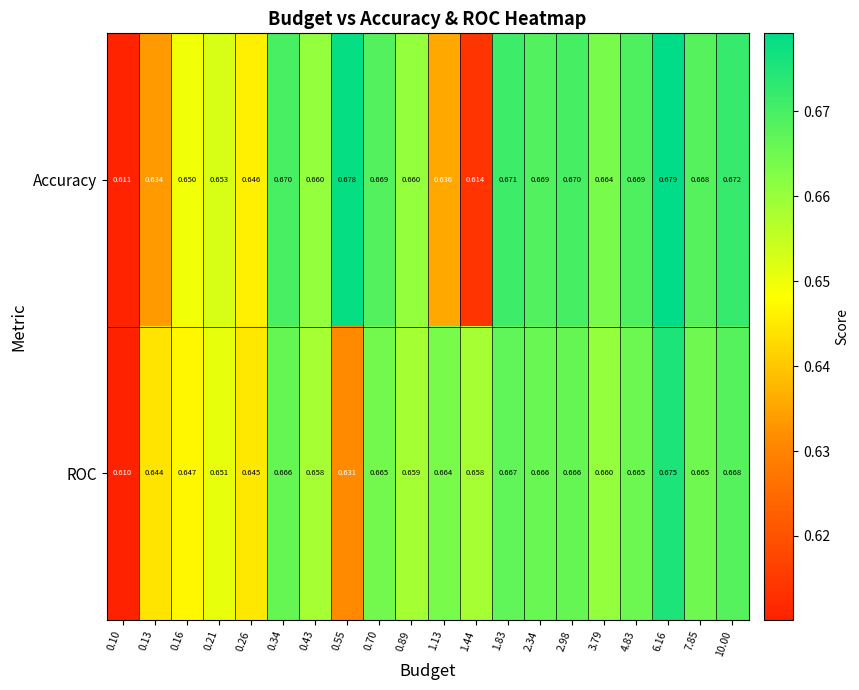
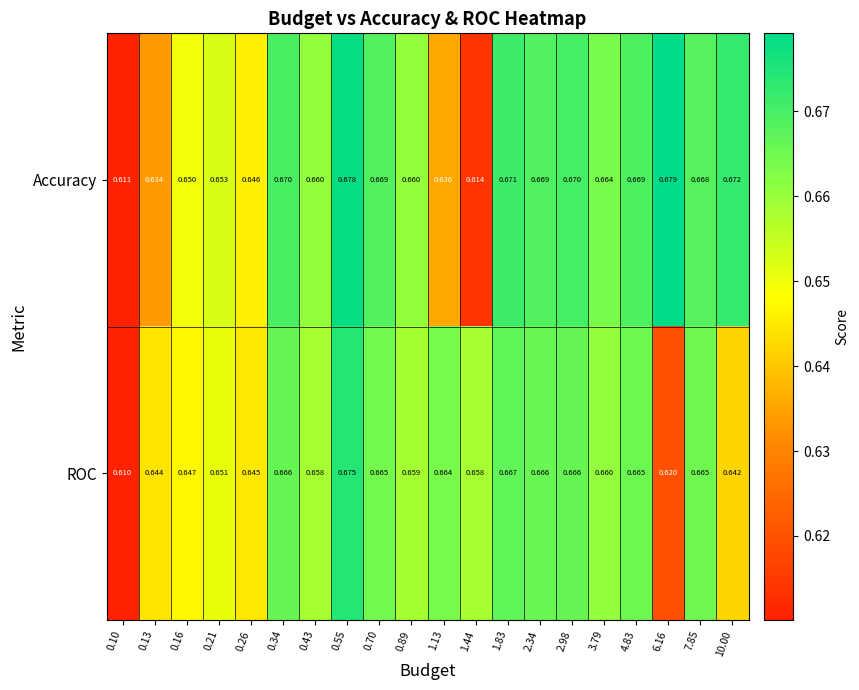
ROC, 0.55: 0.631 -> 0.675
ROC, 6.16: 0.675 -> 0.620
ROC, 10.00: 0.668 -> 0.642
